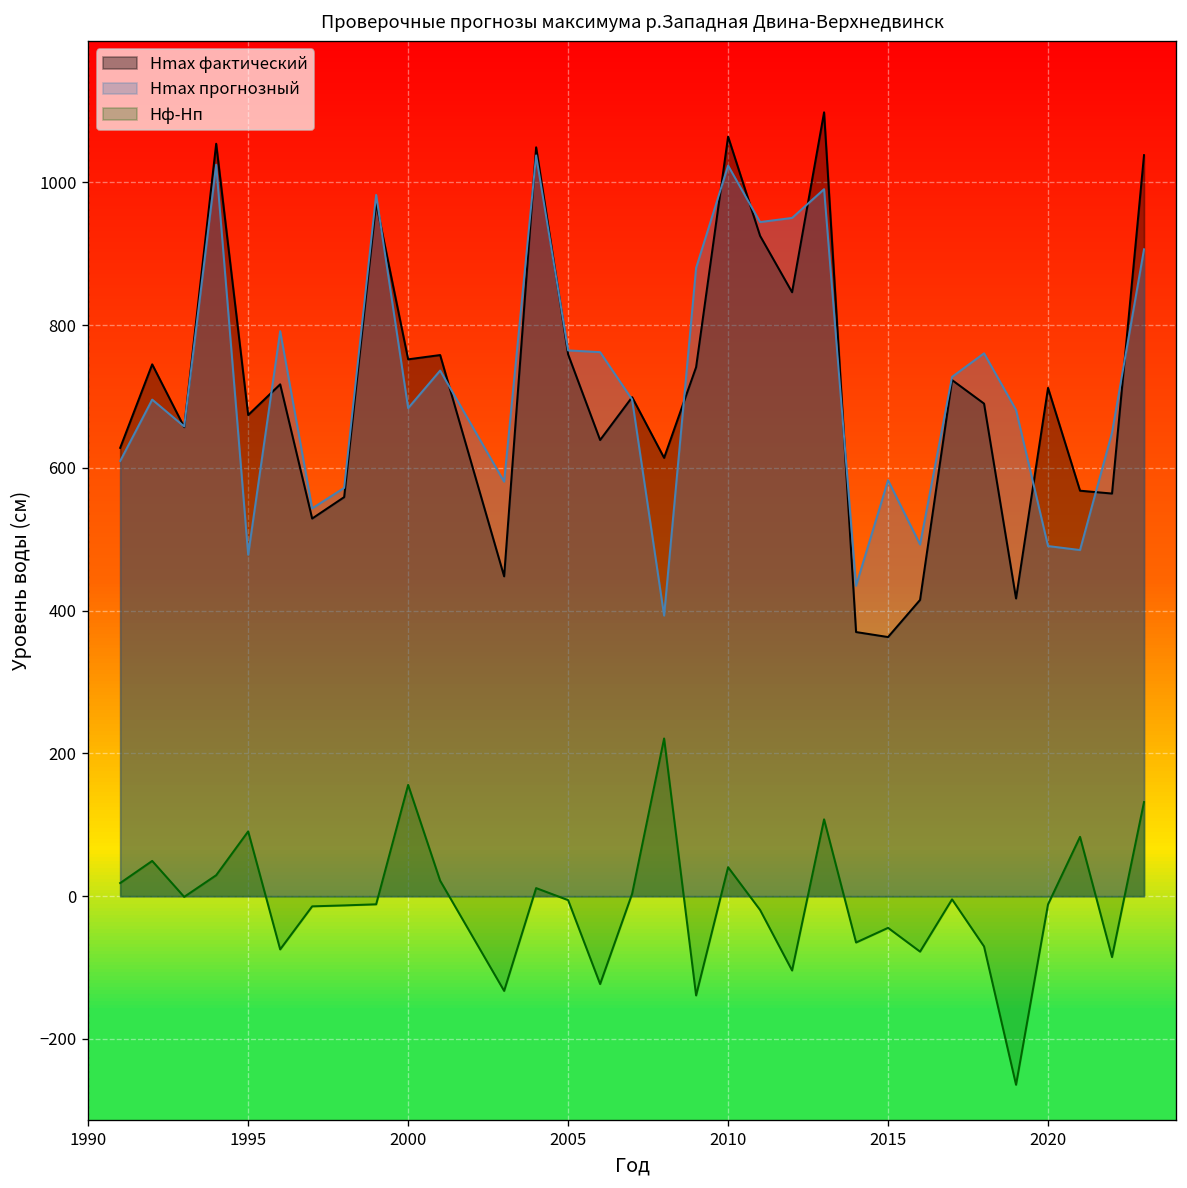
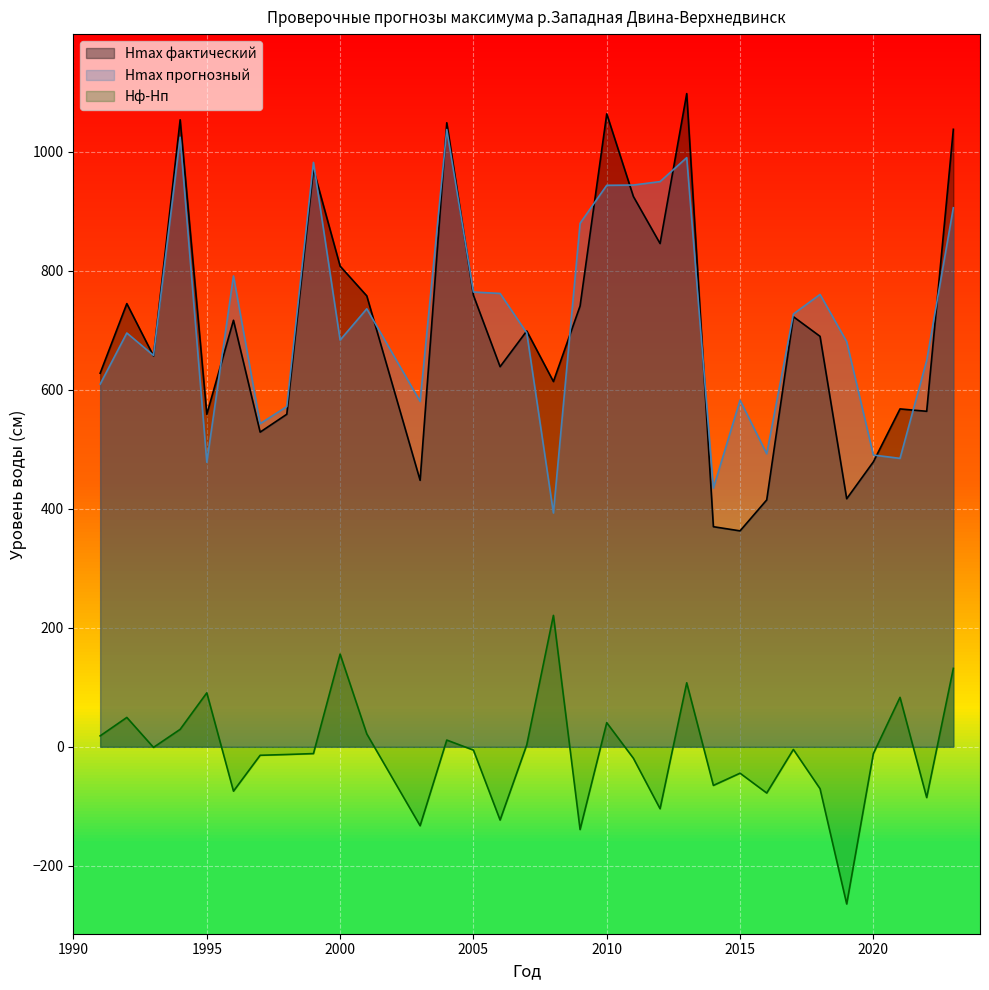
Hmax фактический, 1995: 670 -> 560
Hmax фактический, 2000: 750 -> 810
Hmax прогнозный, 2010: 1020 -> 940
Hmax фактический, 2020: 710 -> 480
